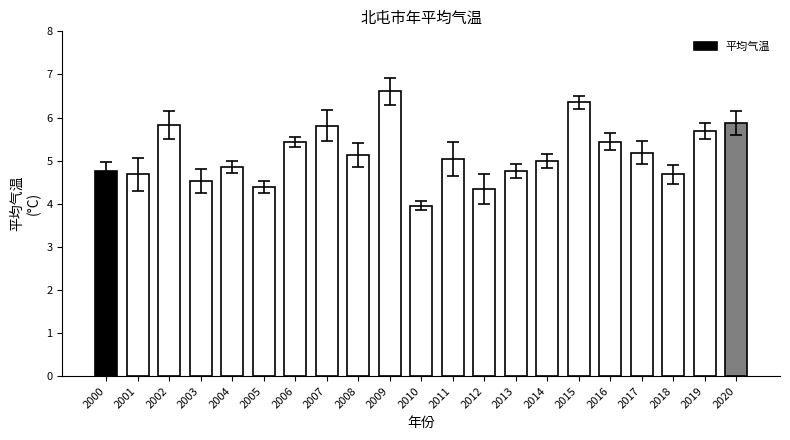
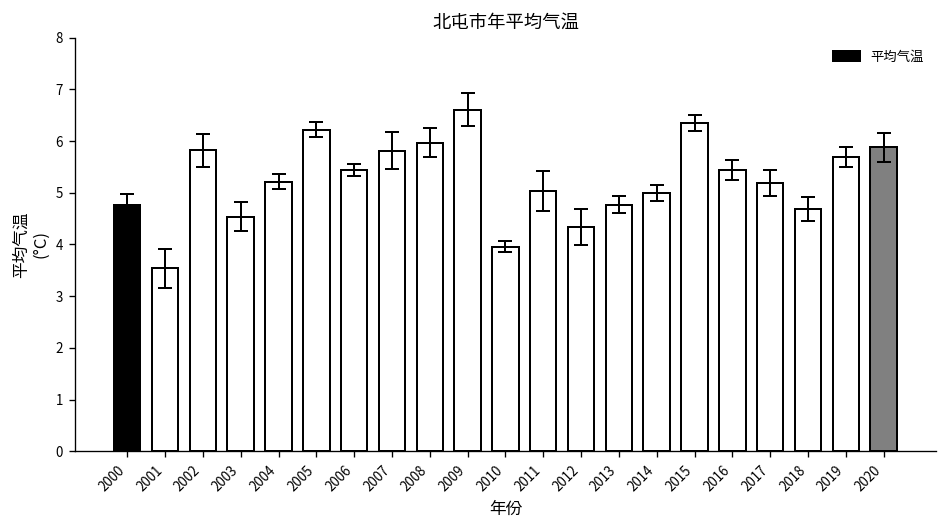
平均气温, 2001: 4.7 -> 3.5
平均气温, 2004: 4.8 -> 5.2
平均气温, 2005: 4.4 -> 6.2
平均气温, 2008: 5.1 -> 6.0
